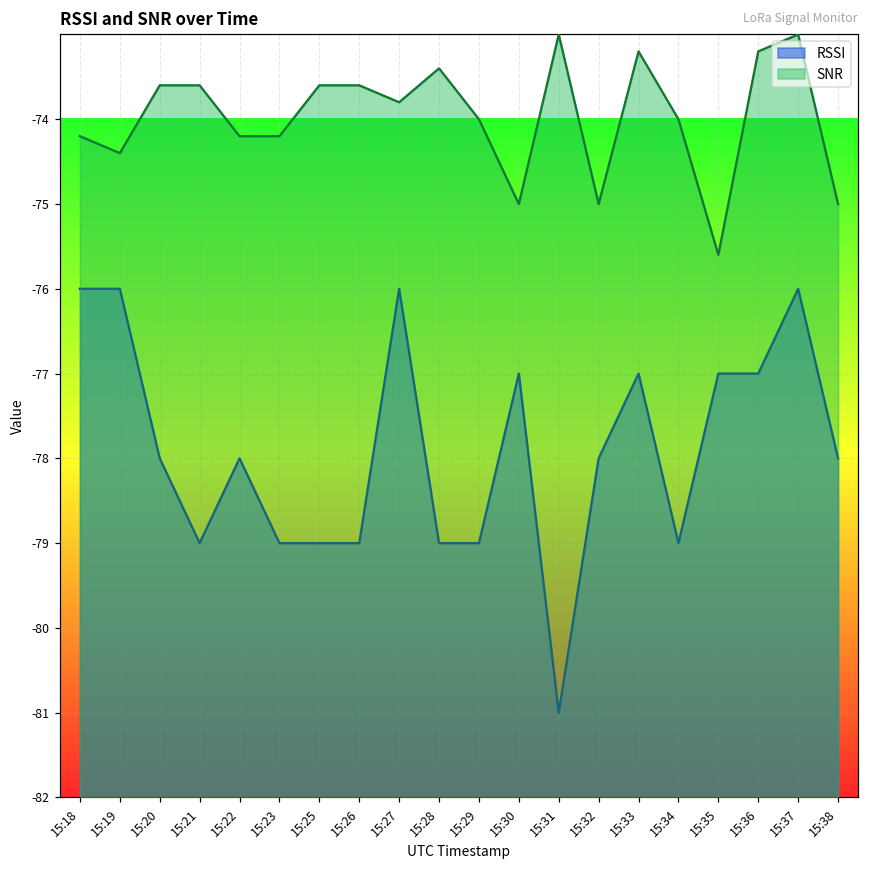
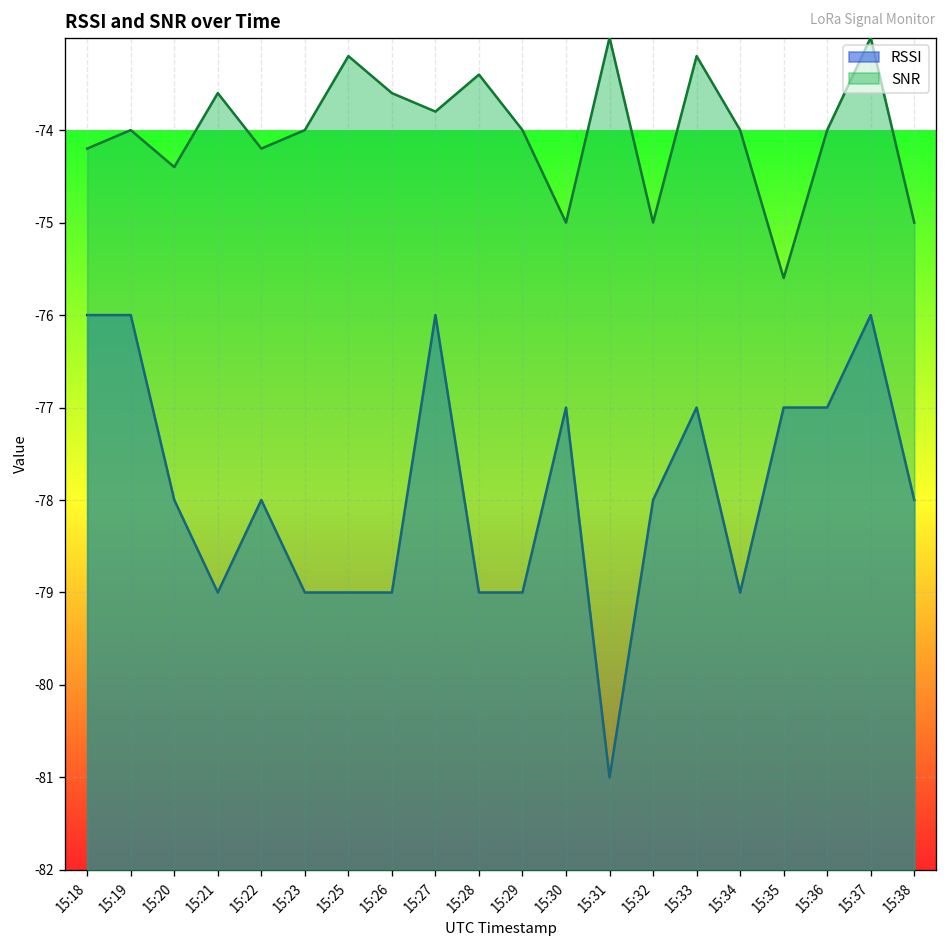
SNR, 15:19: -74.4 -> -74.0
SNR, 15:20: -73.6 -> -74.4
SNR, 15:23: -74.2 -> -74.0
SNR, 15:25: -73.6 -> -73.2
SNR, 15:36: -73.2 -> -74.0
